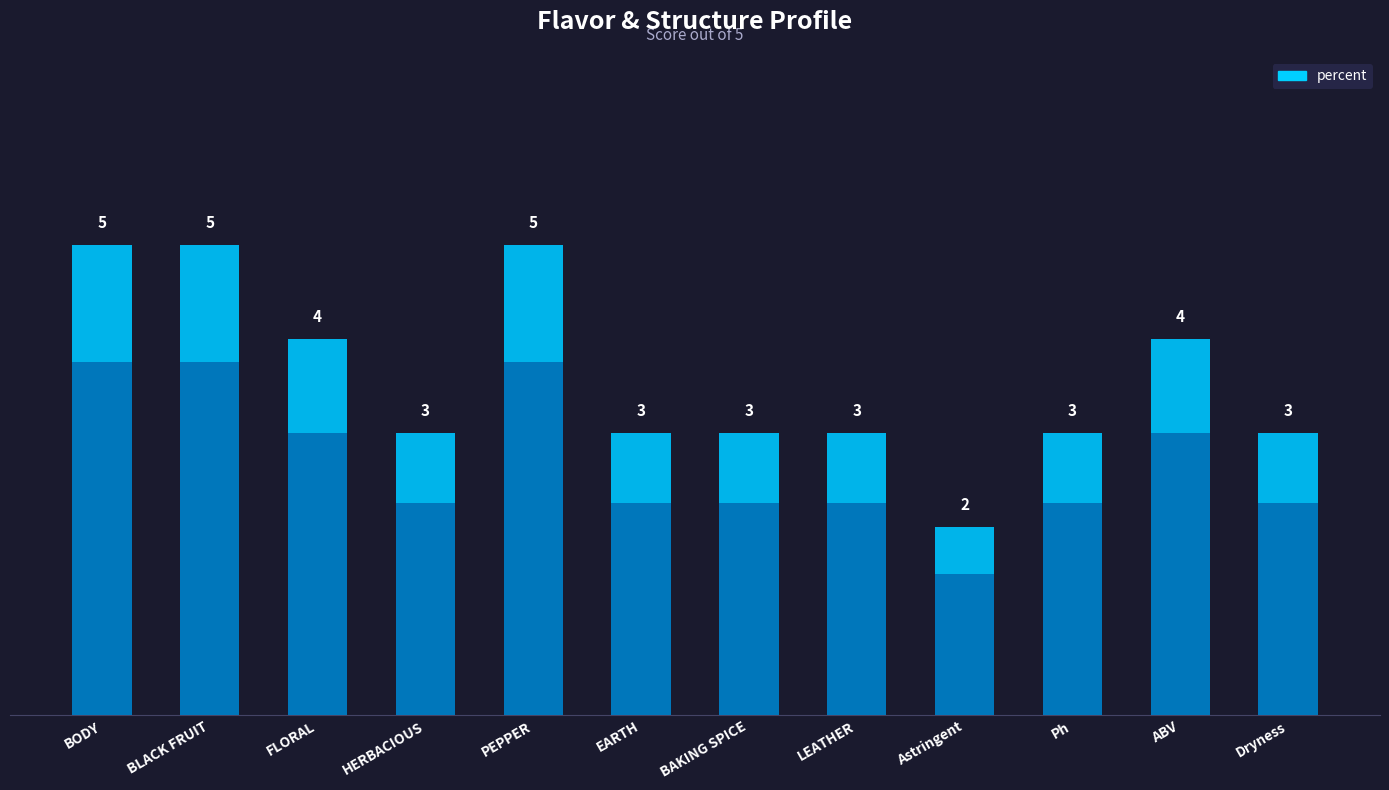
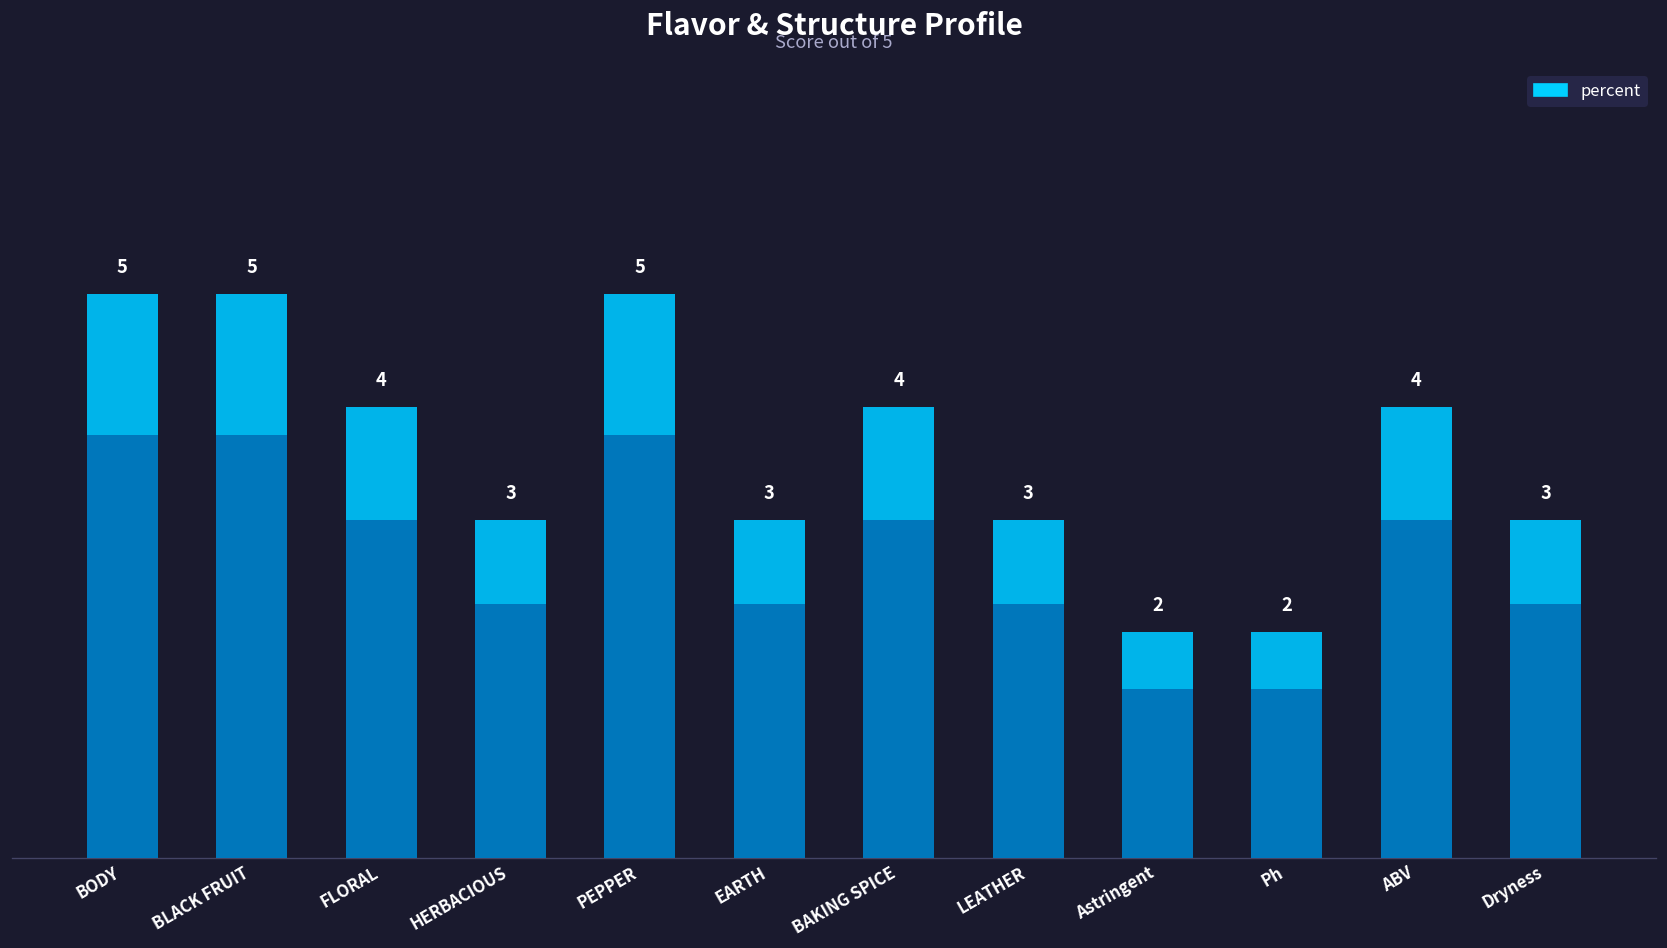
BAKING SPICE: 3 -> 4
Ph: 3 -> 2
